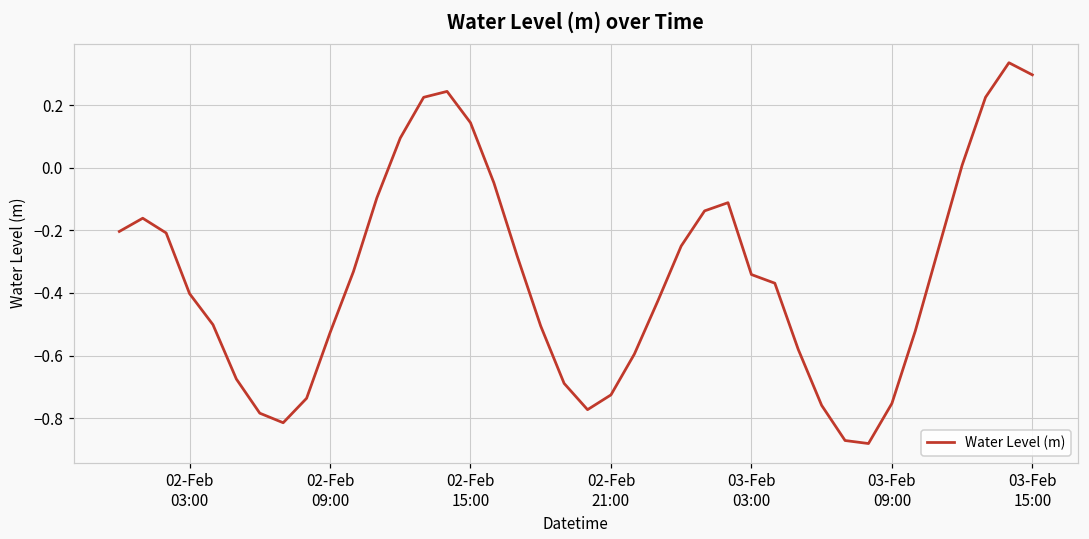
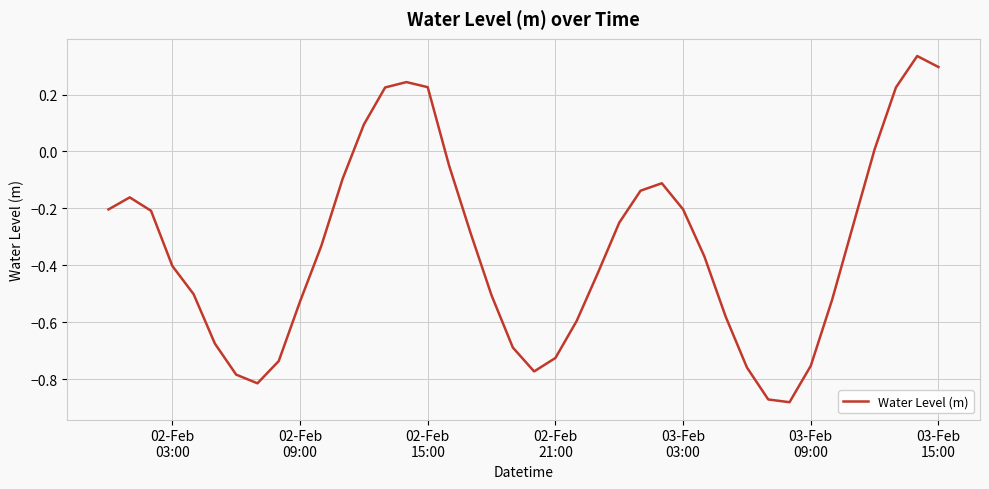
02-Feb 15:00: 0.14 -> 0.23
03-Feb 03:00: -0.34 -> -0.20
